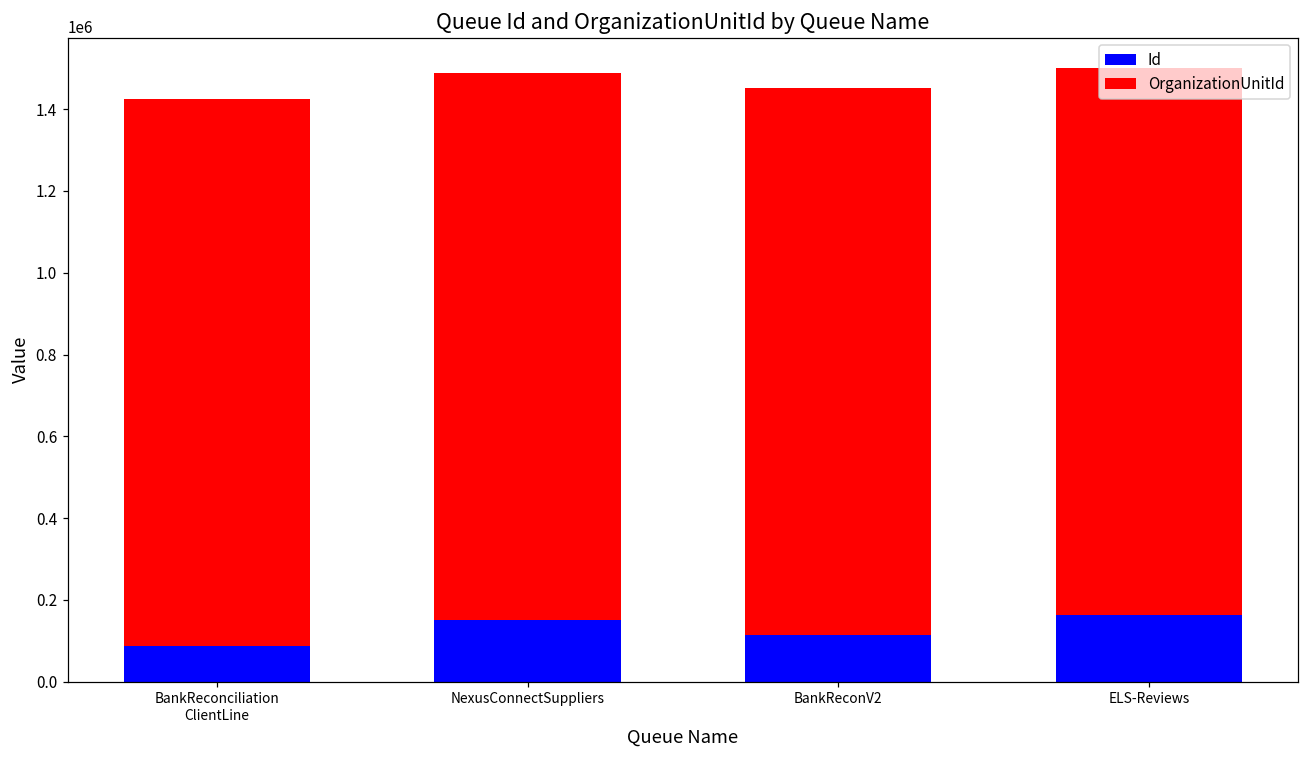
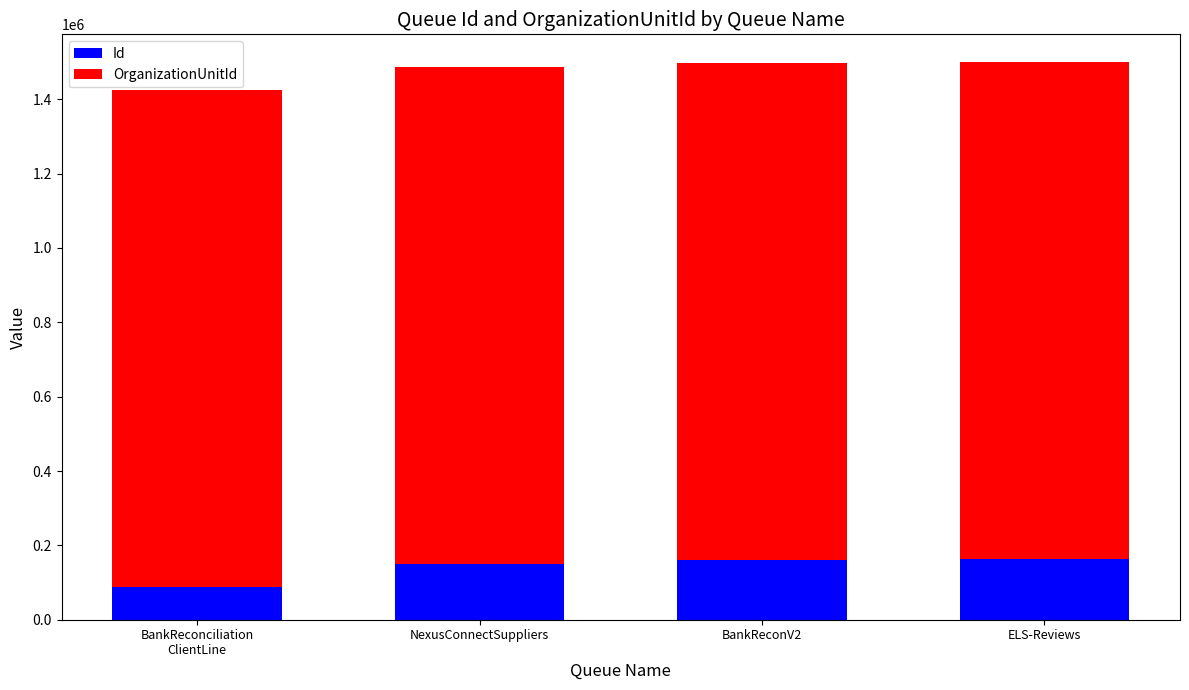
Id, BankReconV2: 110000 -> 160000
